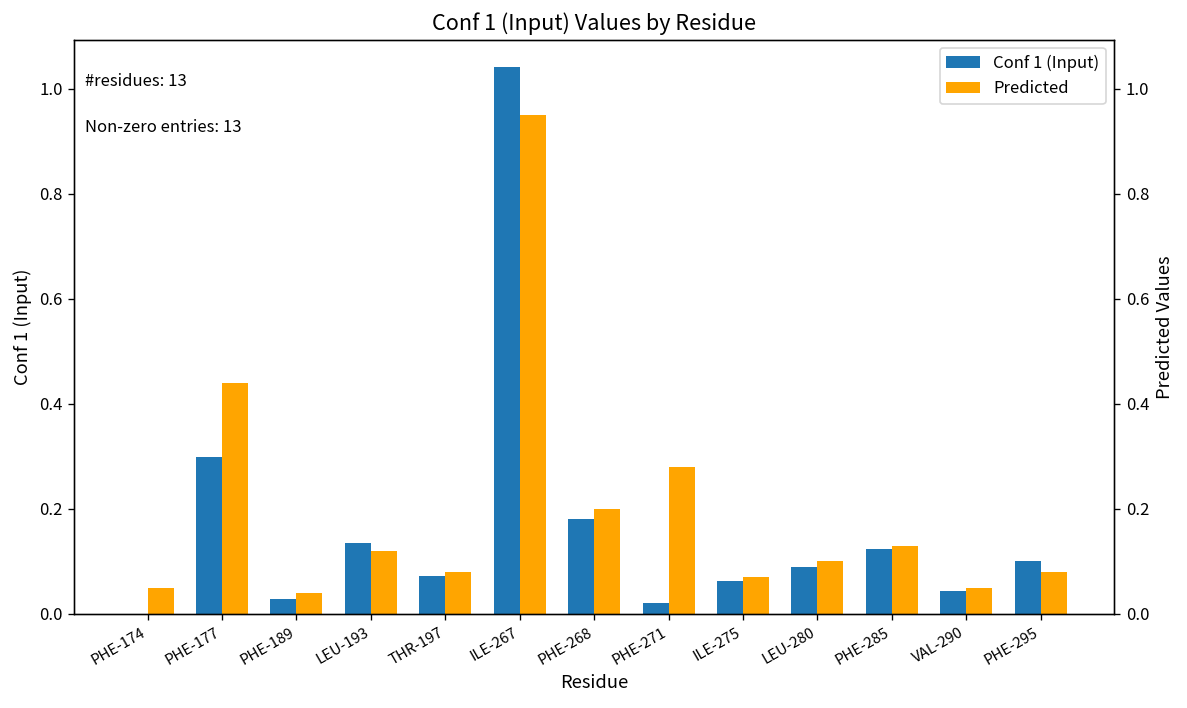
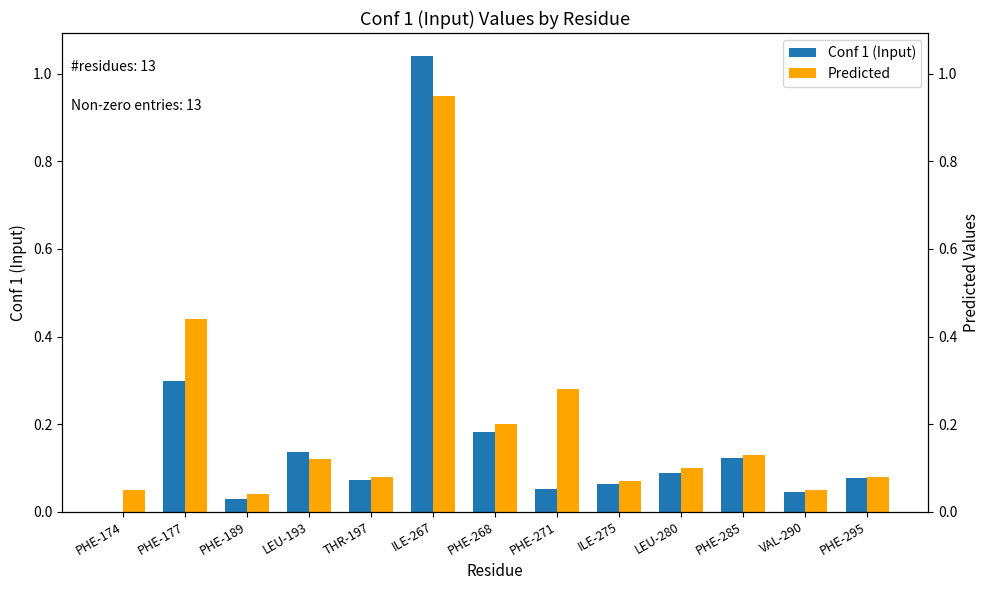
Conf 1 (Input), PHE-271: 0.02 -> 0.05
Conf 1 (Input), PHE-295: 0.10 -> 0.08
